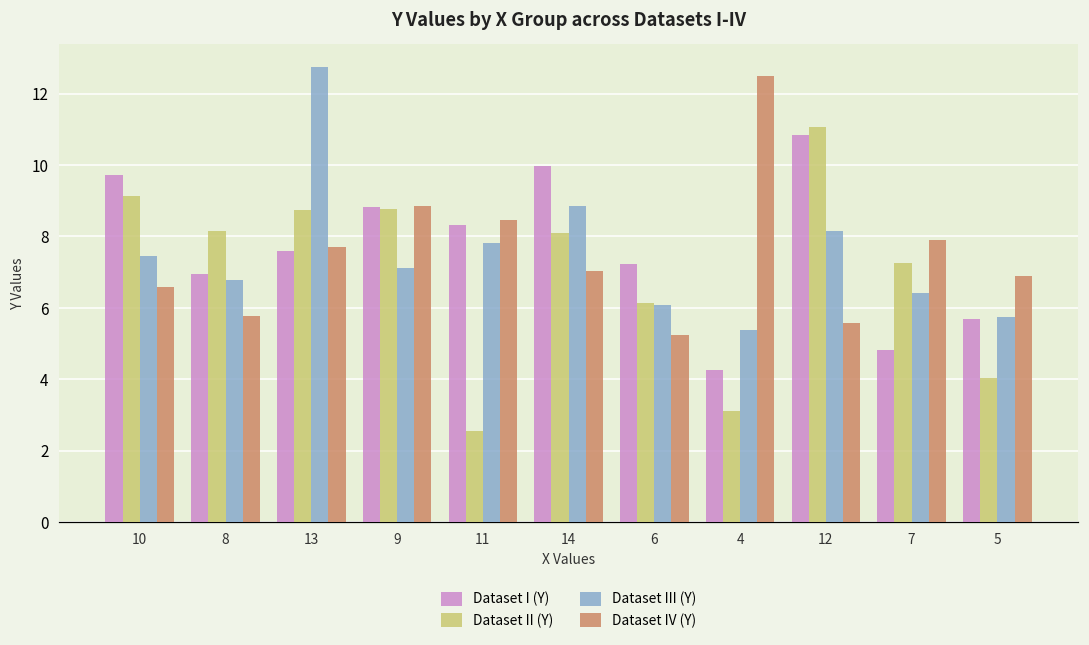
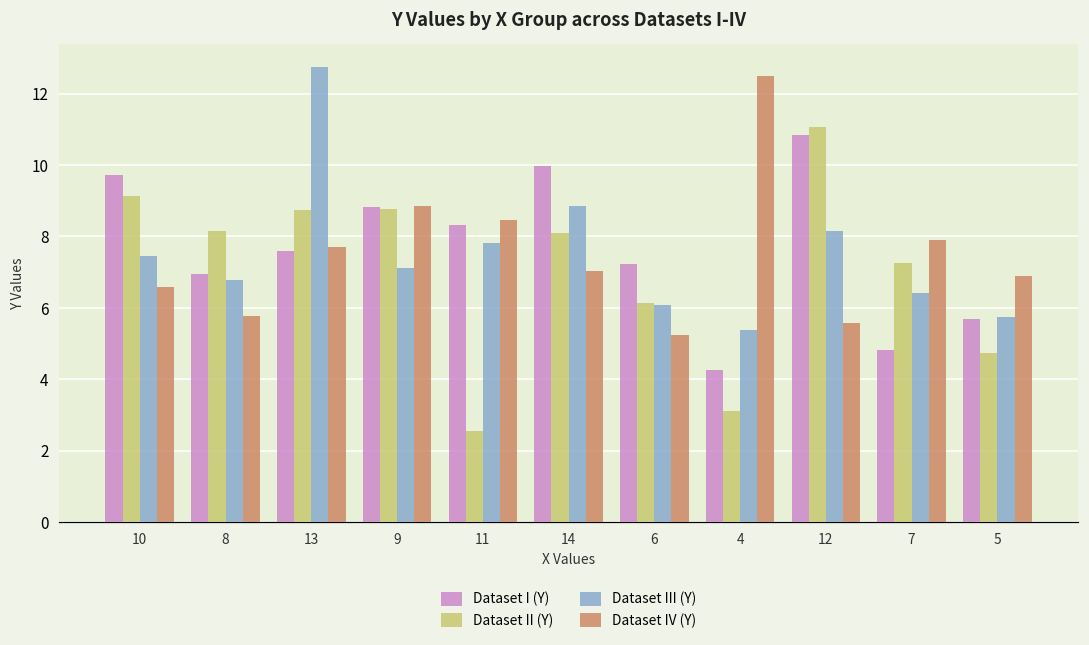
Dataset II (Y), 5: 4.0 -> 4.7
